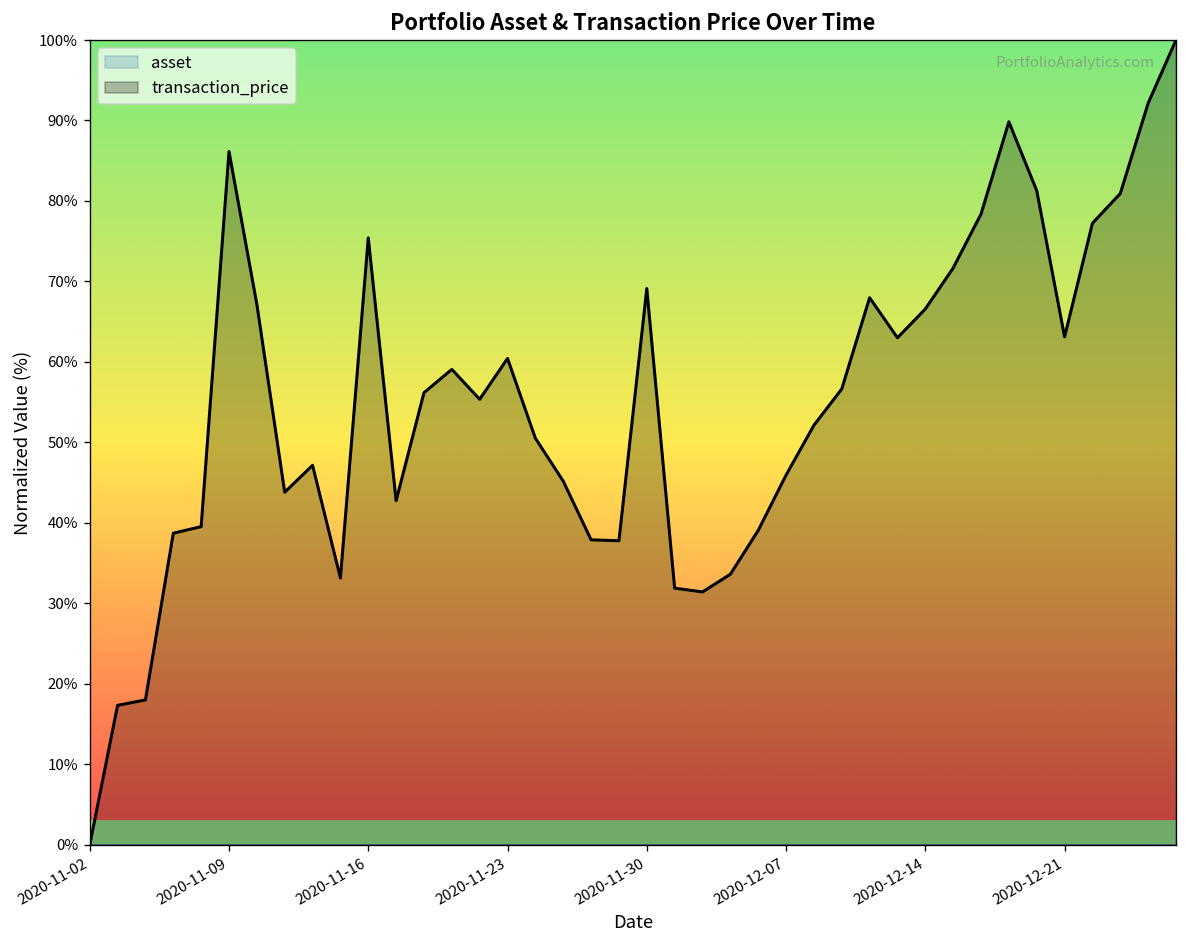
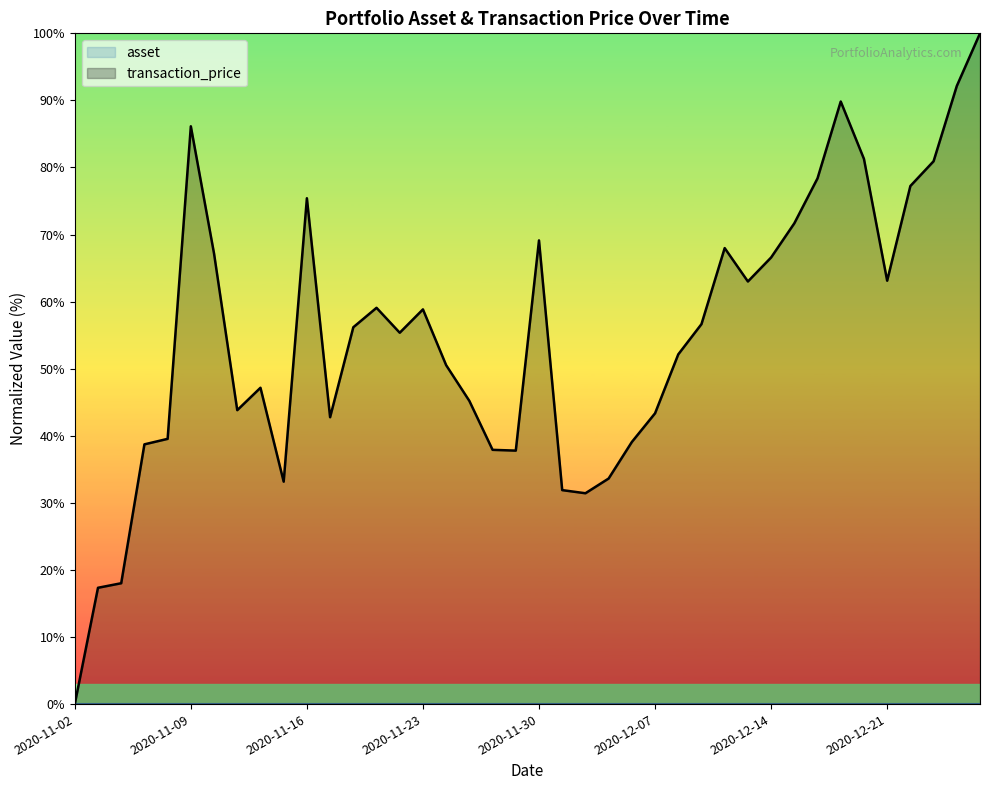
transaction_price, 2020-11-23: 60% -> 59%
transaction_price, 2020-12-07: 46% -> 43%
